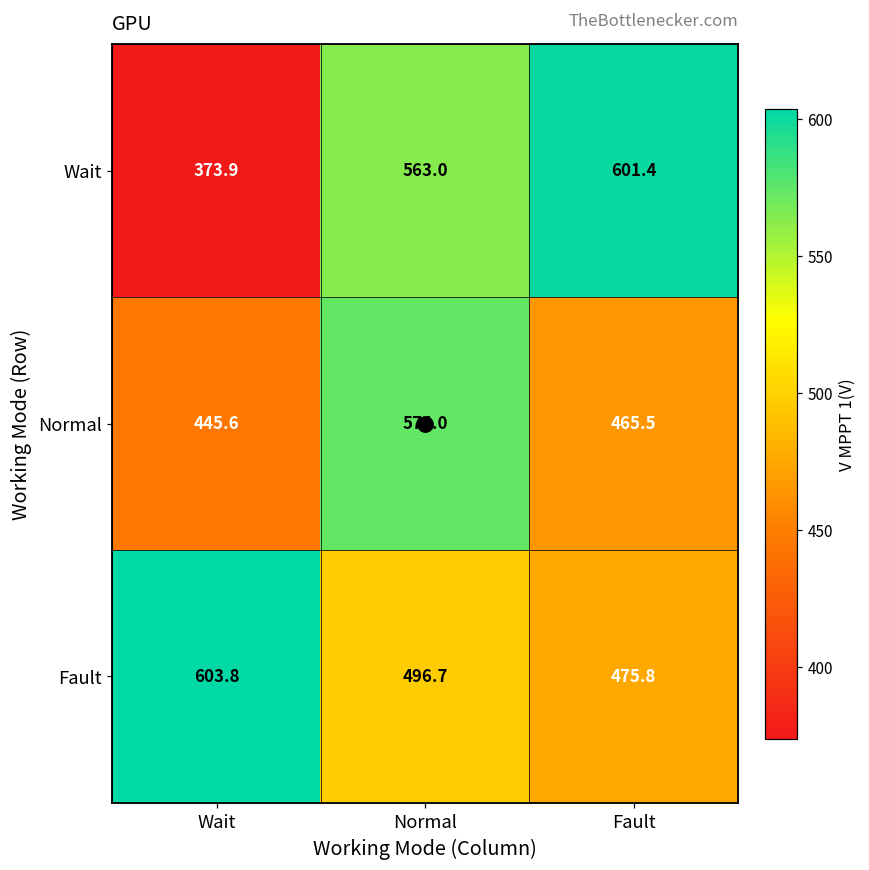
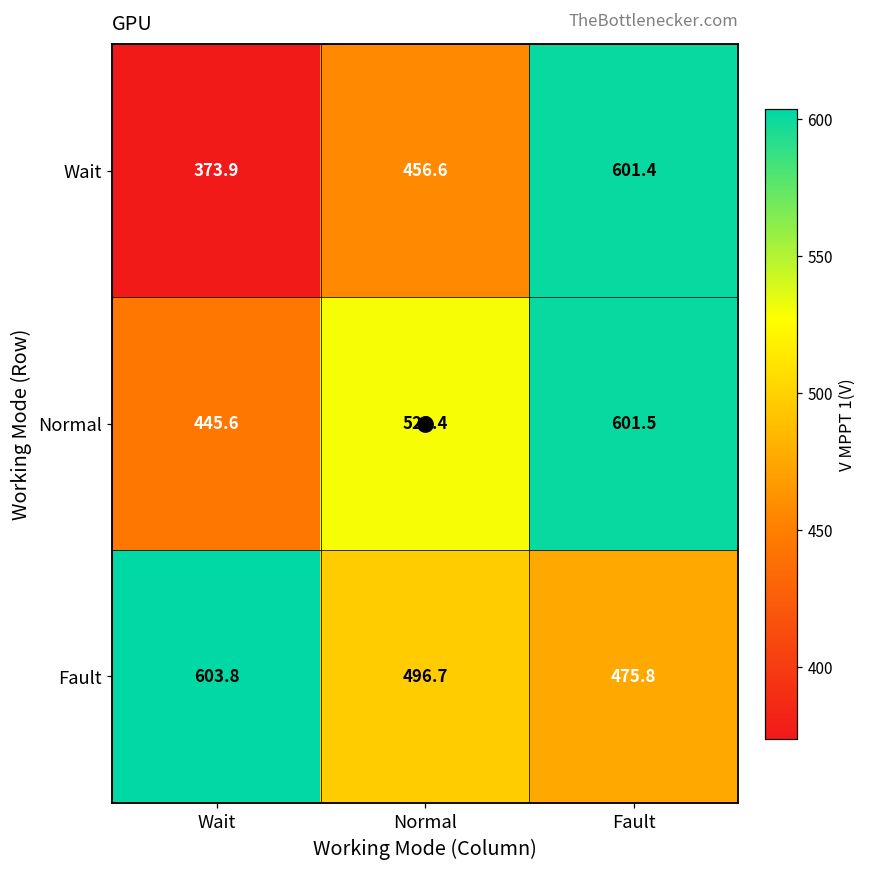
Wait, Normal: 563.0 -> 456.6
Normal, Normal: 574.0 -> 529.4
Normal, Fault: 465.5 -> 601.5
